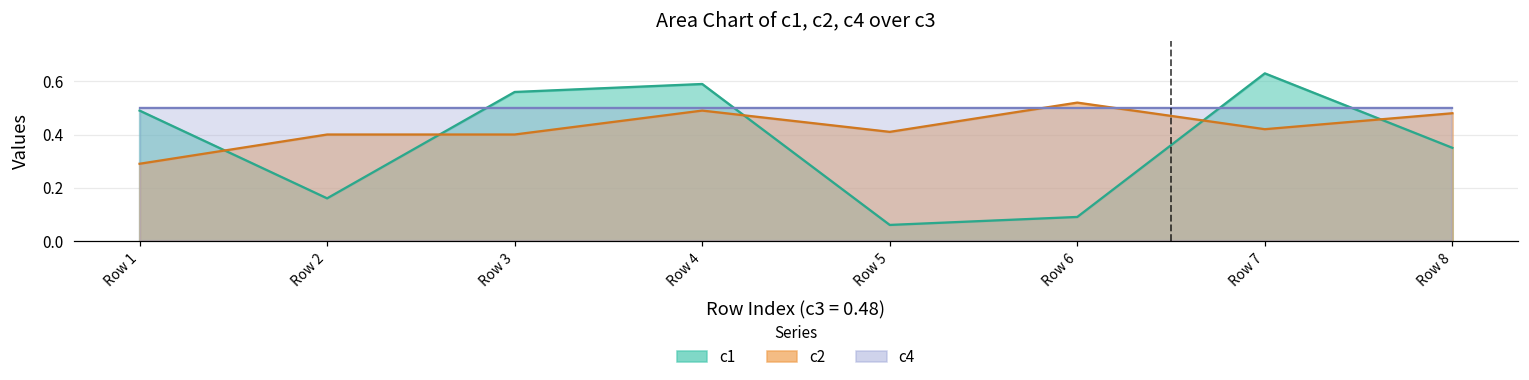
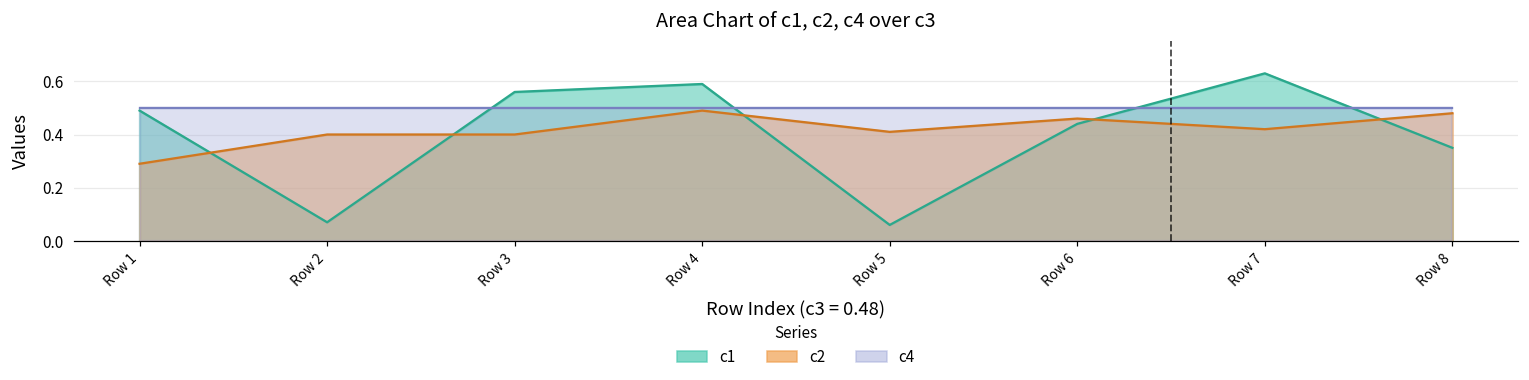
c1, Row 2: 0.16 -> 0.07
c1, Row 6: 0.09 -> 0.44
c2, Row 6: 0.52 -> 0.46
